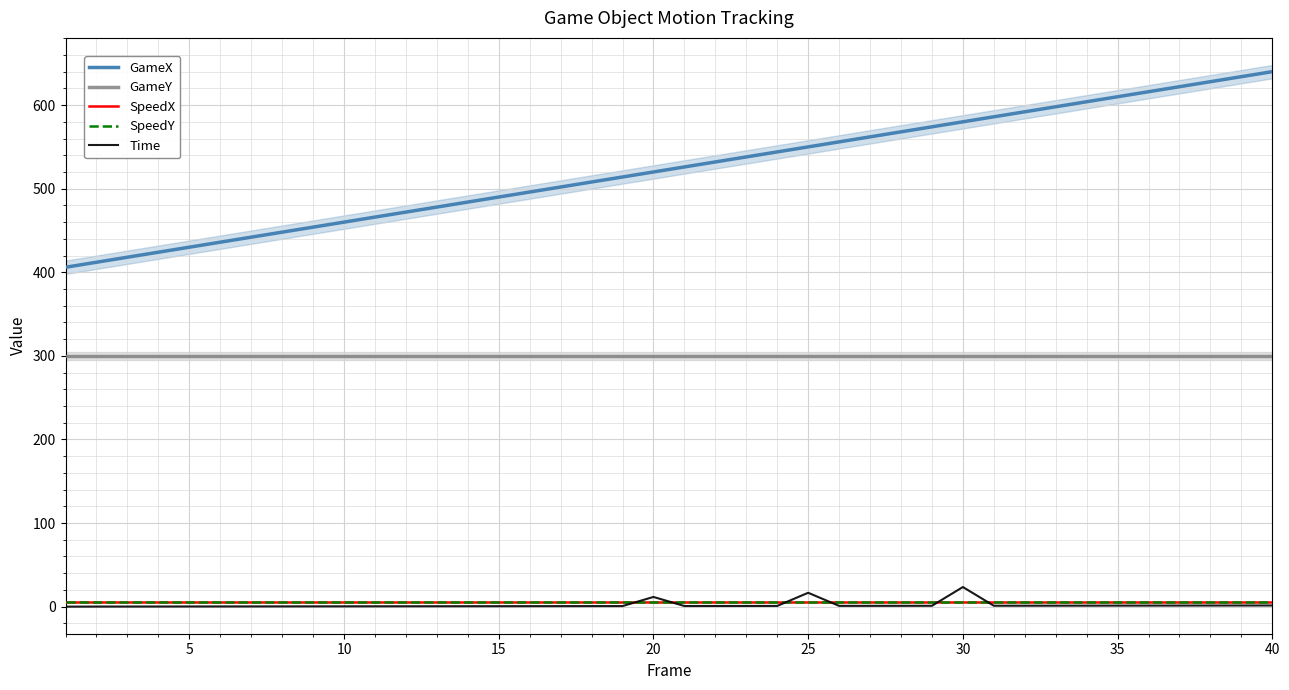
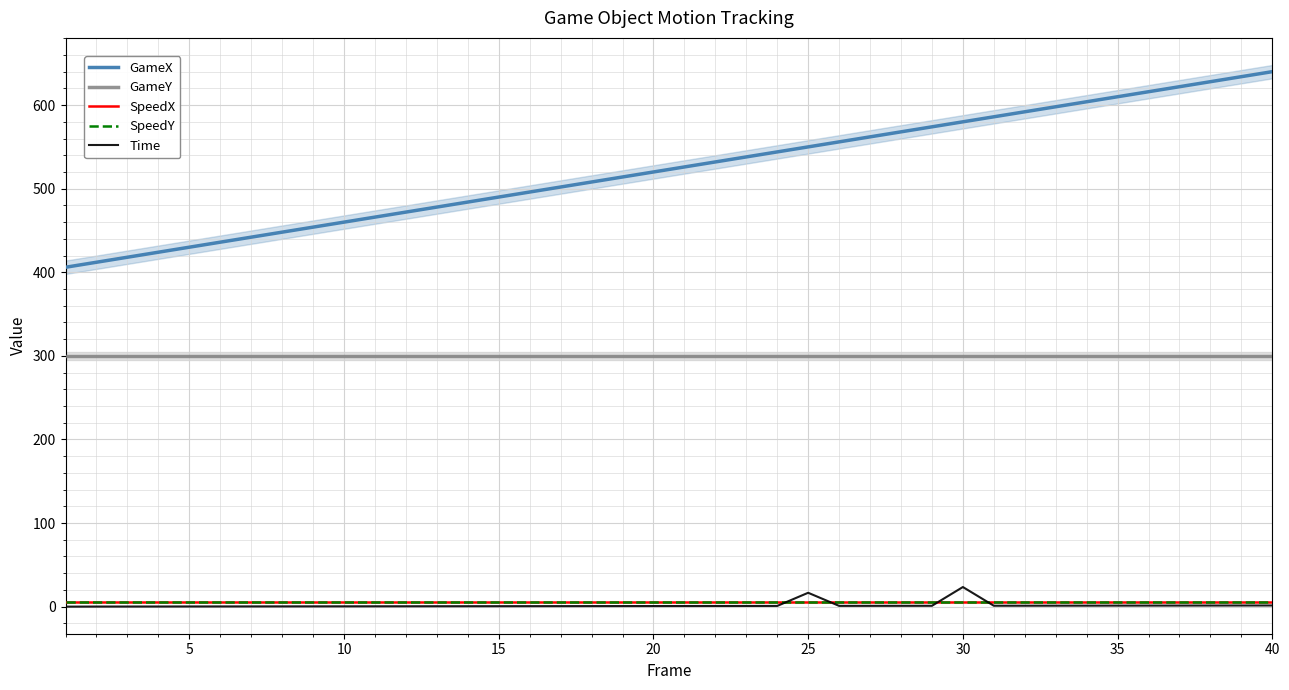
Time, 20: 10 -> 0
